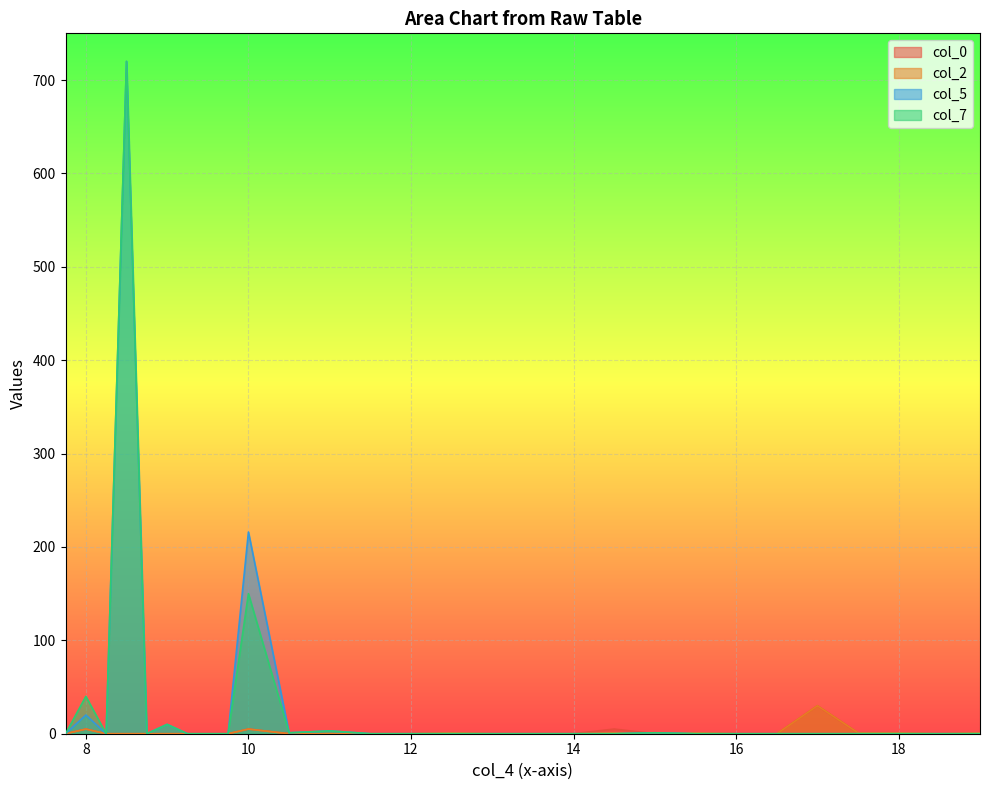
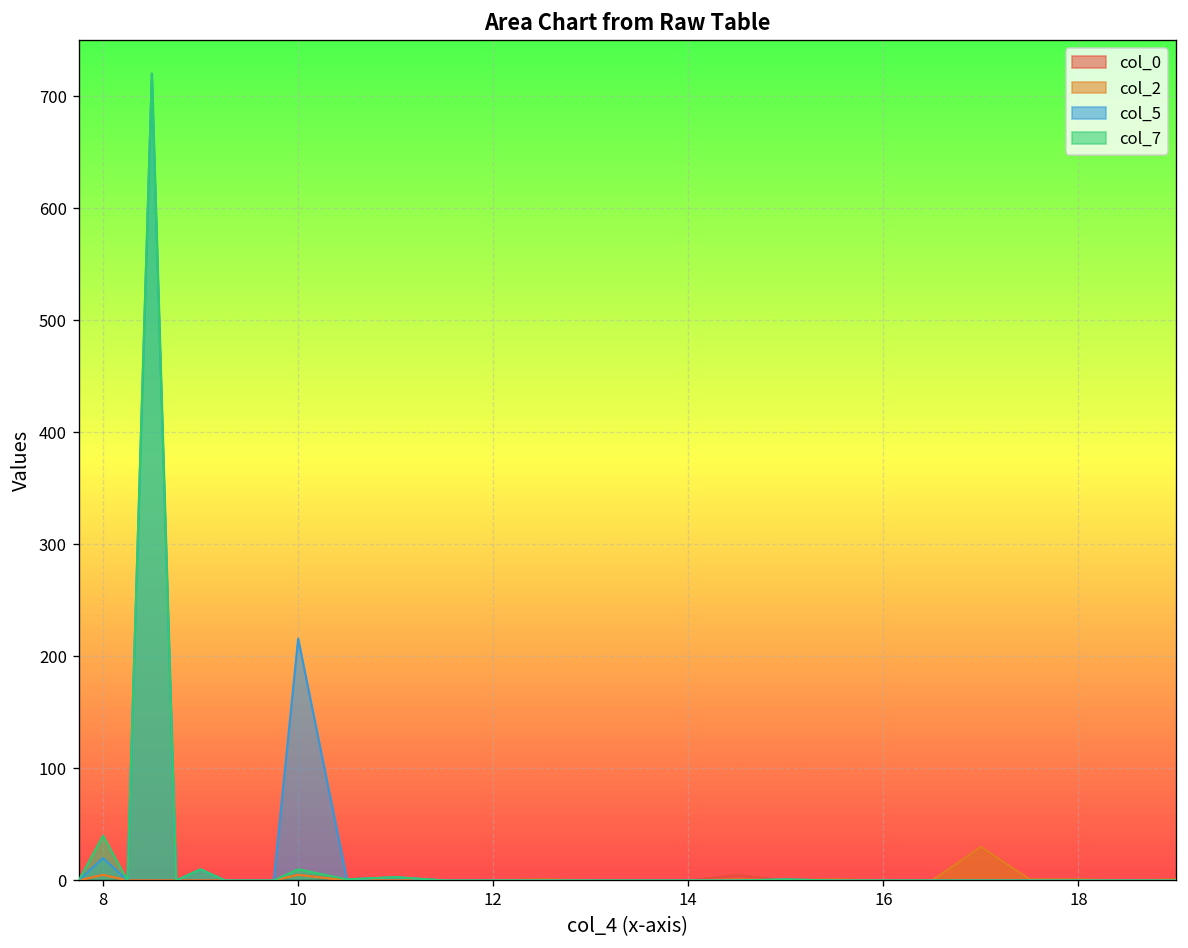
col_7, 10: 150 -> 10
